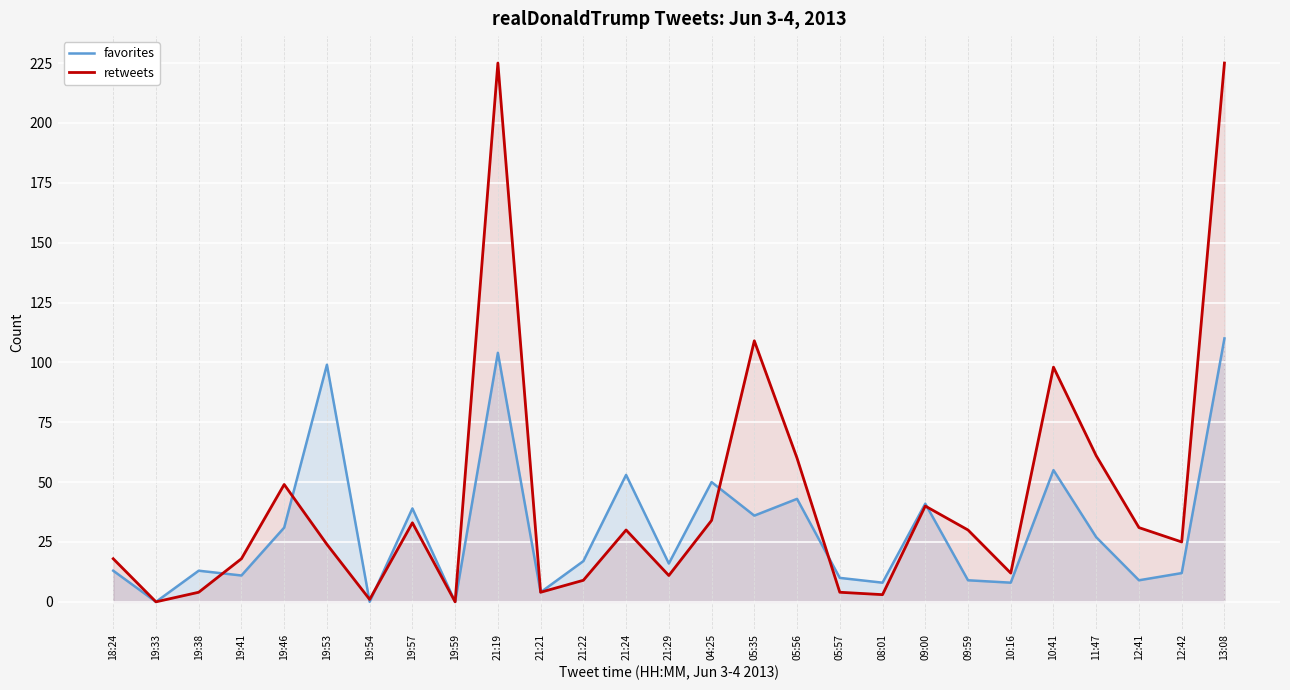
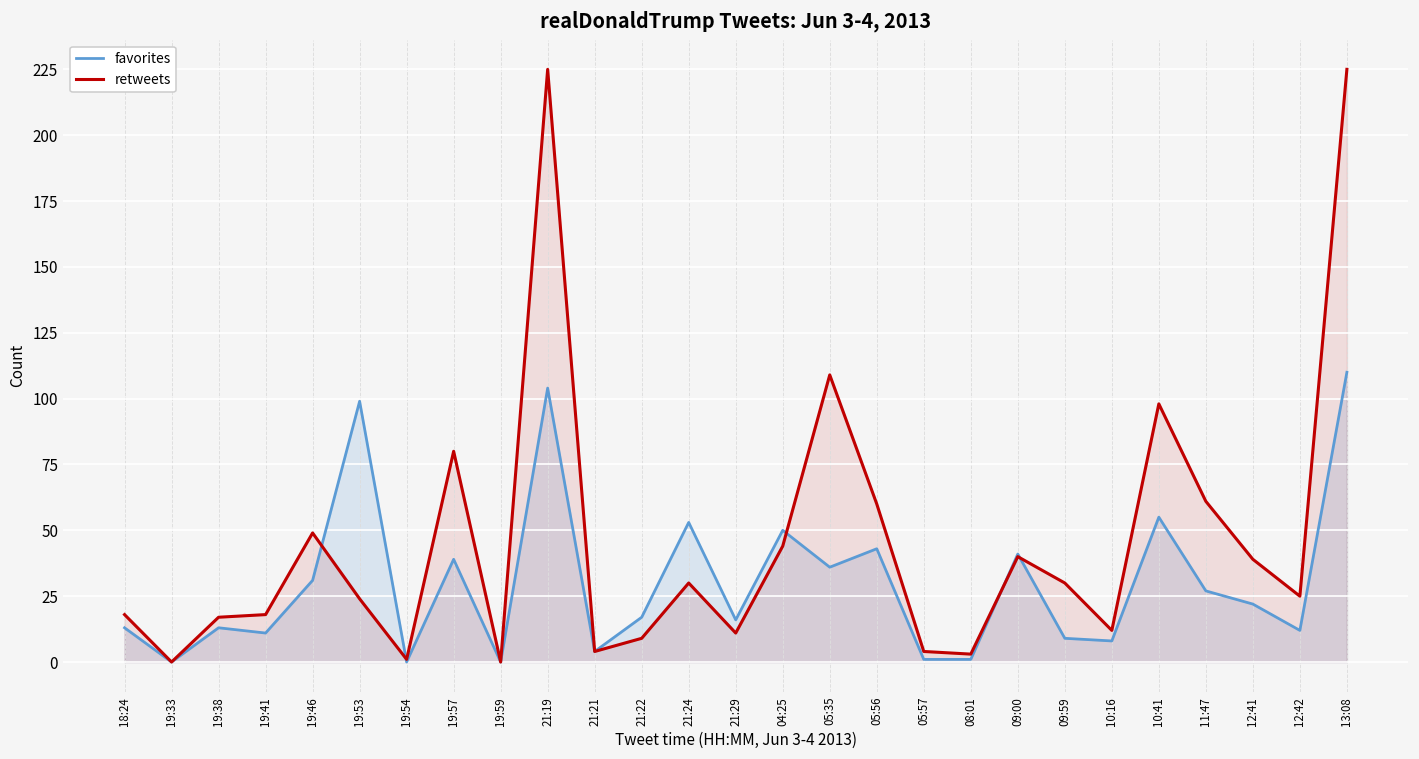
retweets, 19:38: 4 -> 17
retweets, 19:57: 33 -> 80
retweets, 04:25: 34 -> 44
favorites, 05:57: 10 -> 1
favorites, 08:01: 8 -> 1
favorites, 12:41: 9 -> 22
retweets, 12:41: 31 -> 39
